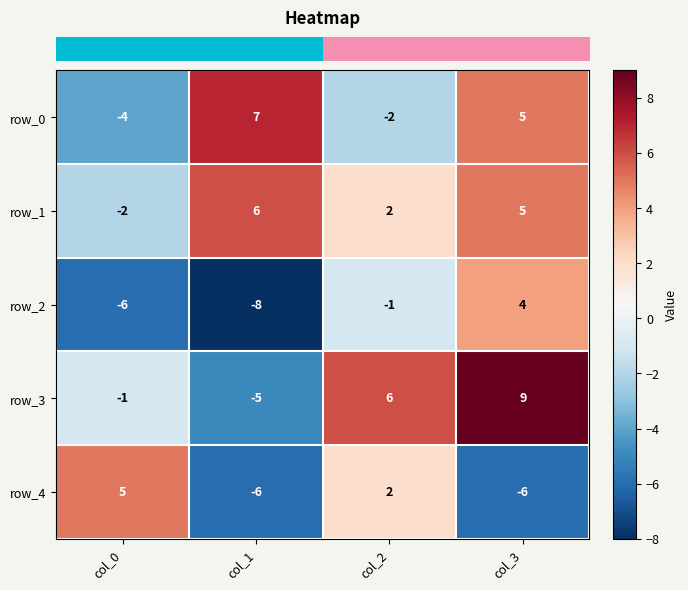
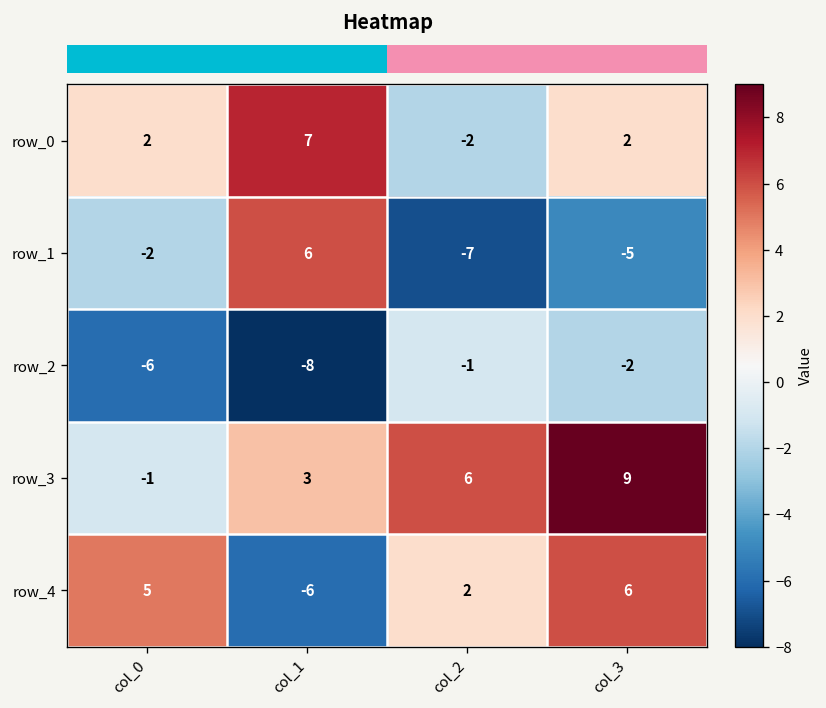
row_0, col_0: -4 -> 2
row_0, col_3: 5 -> 2
row_1, col_2: 2 -> -7
row_1, col_3: 5 -> -5
row_2, col_3: 4 -> -2
row_3, col_1: -5 -> 3
row_4, col_3: -6 -> 6
